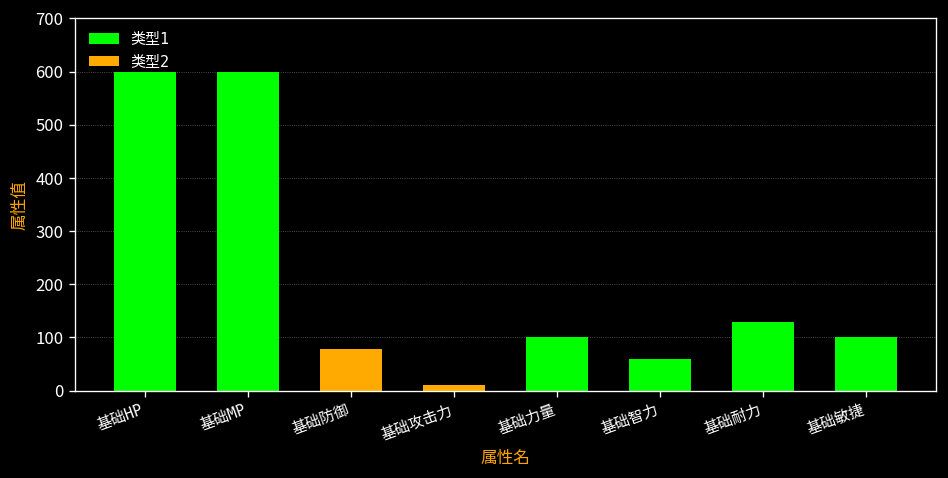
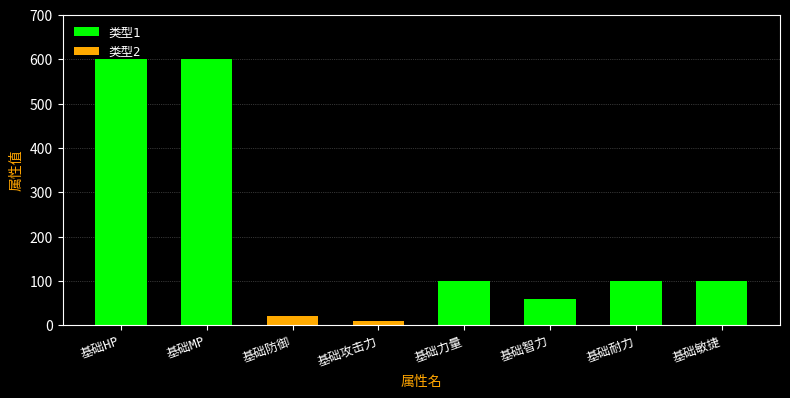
类型2, 基础防御: 80 -> 20
类型1, 基础耐力: 130 -> 100
